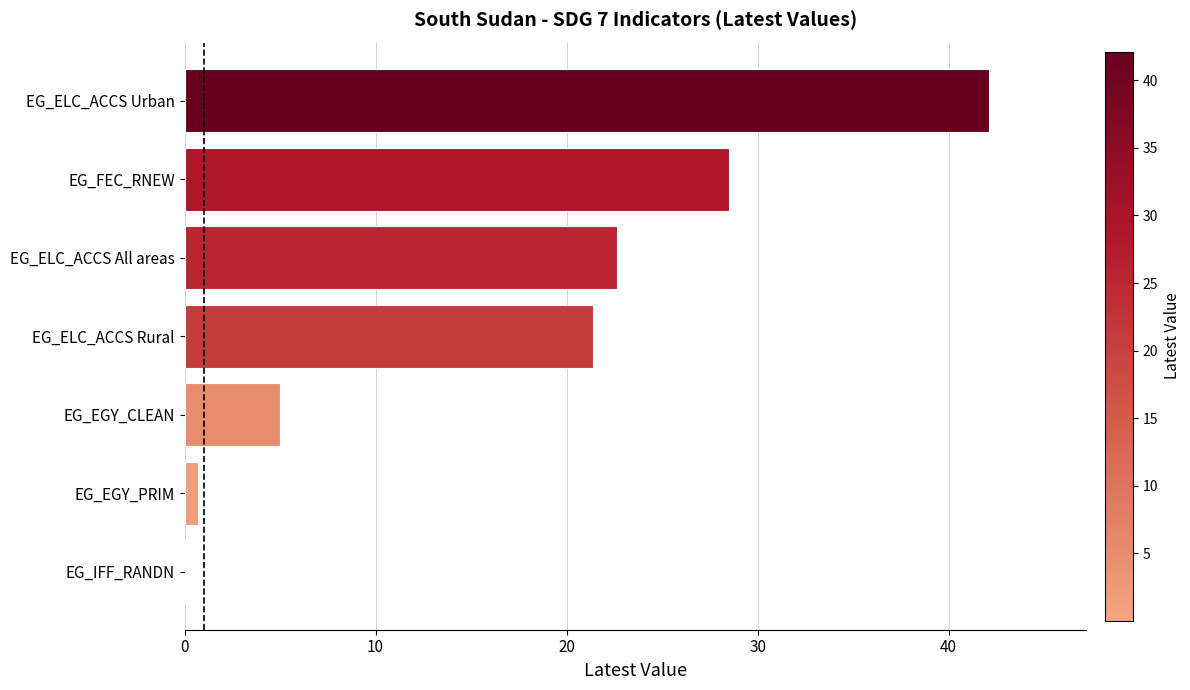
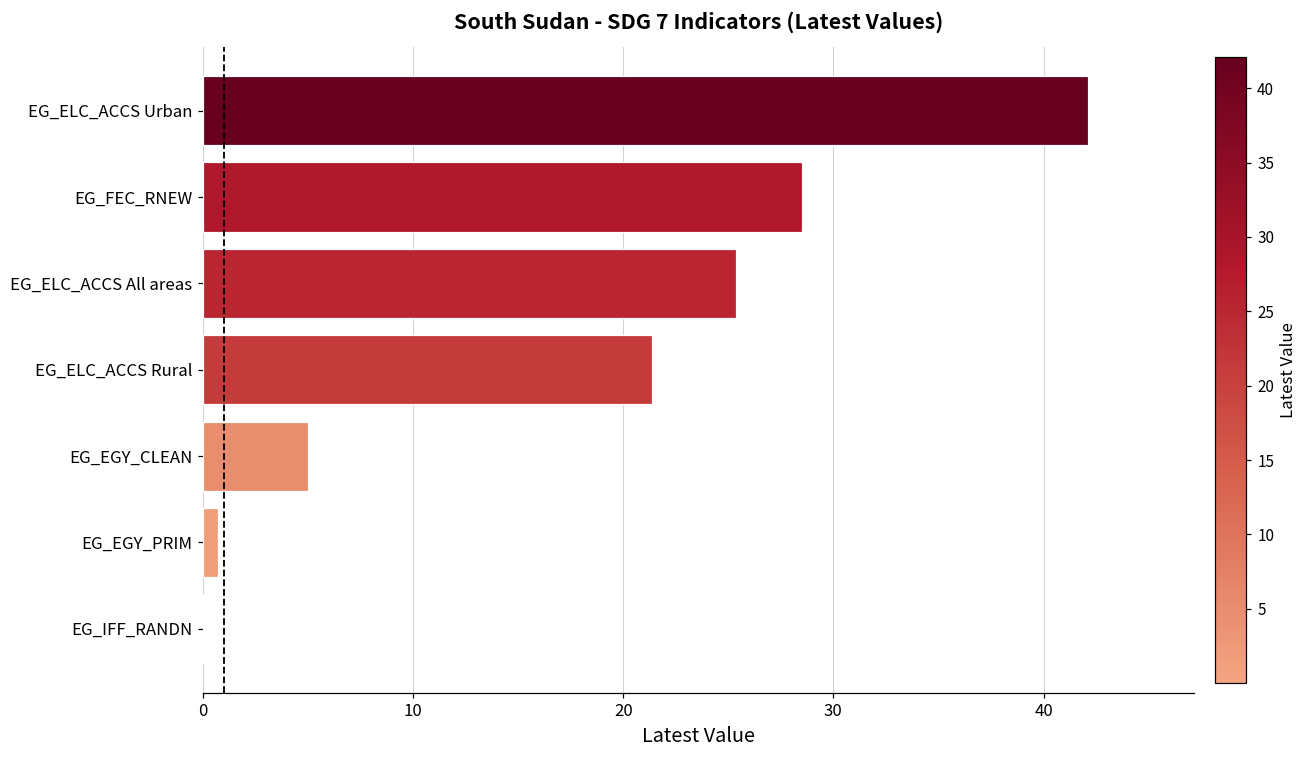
EG_ELC_ACCS All areas: 22.6 -> 25.4
